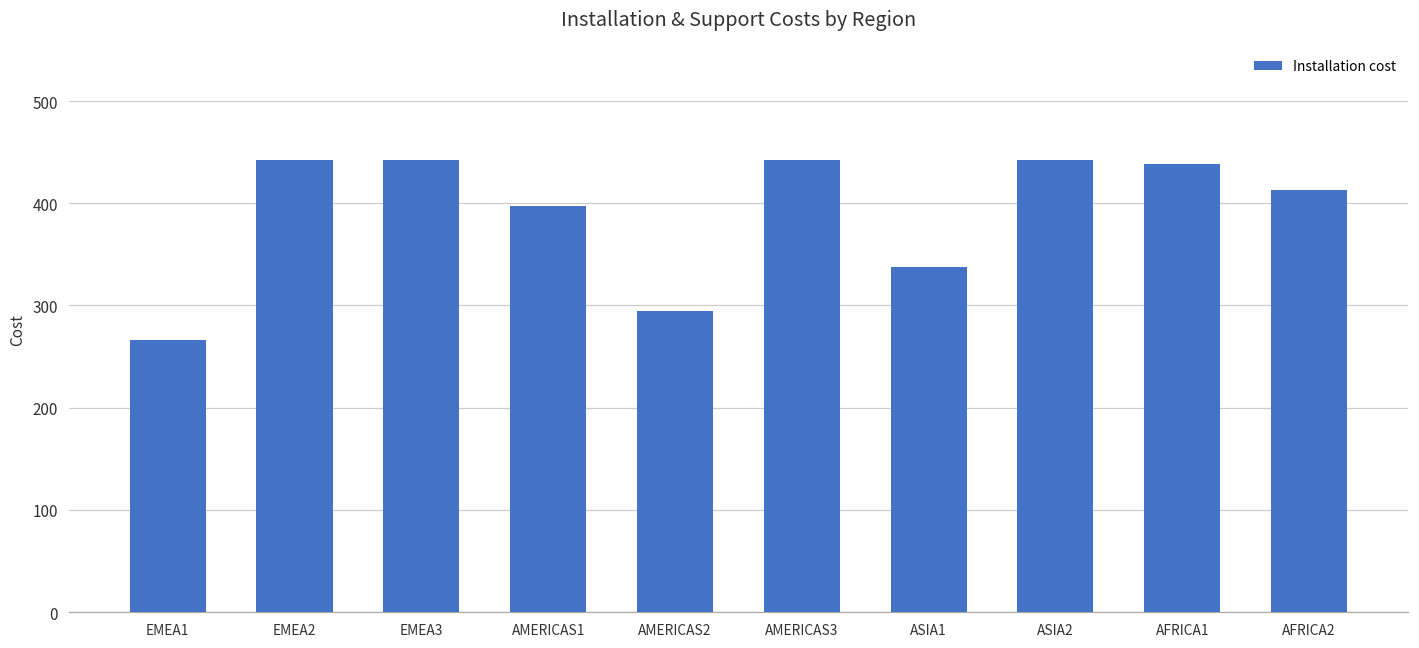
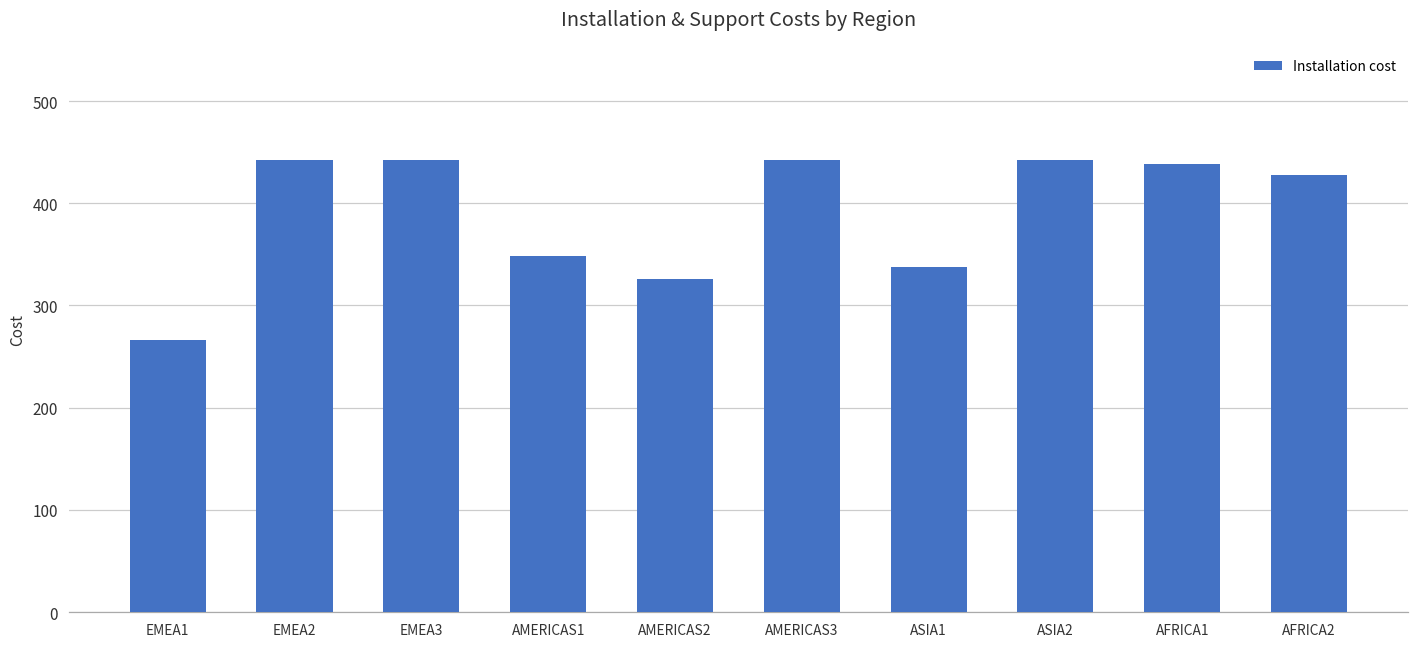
AMERICAS1: 400 -> 350
AMERICAS2: 300 -> 330
AFRICA2: 410 -> 430
